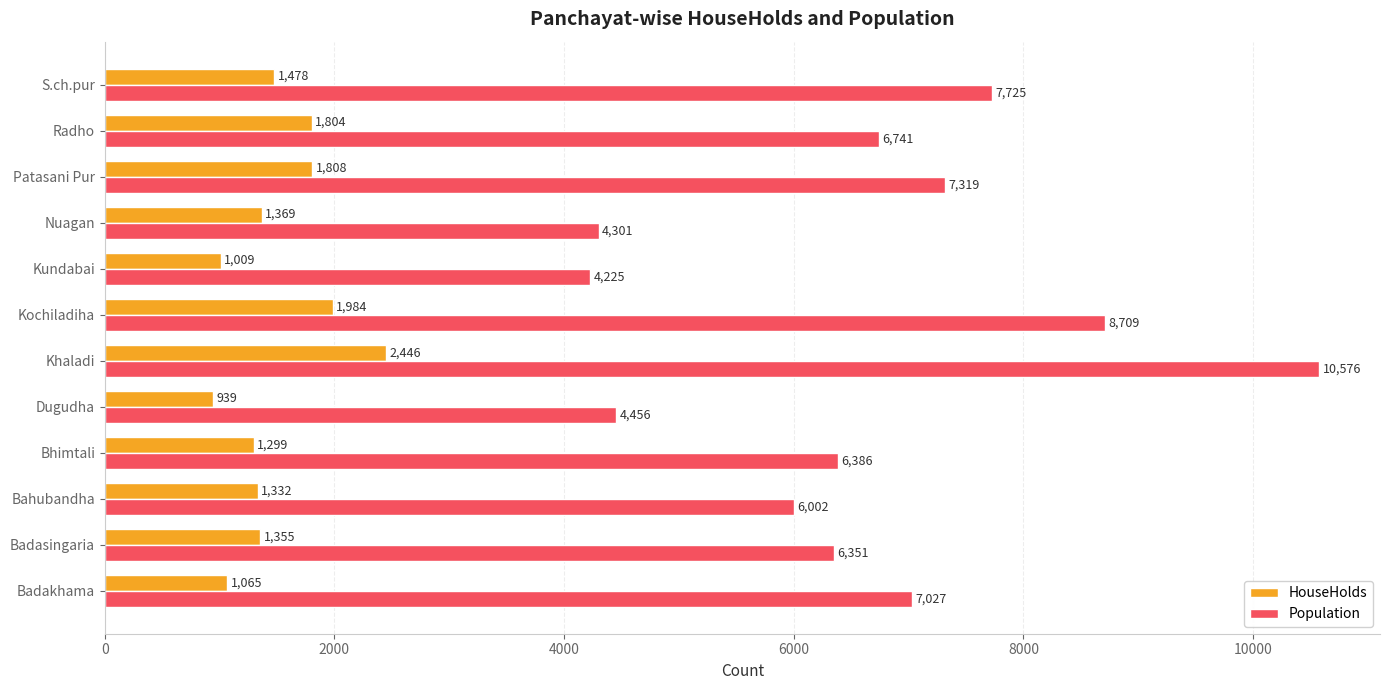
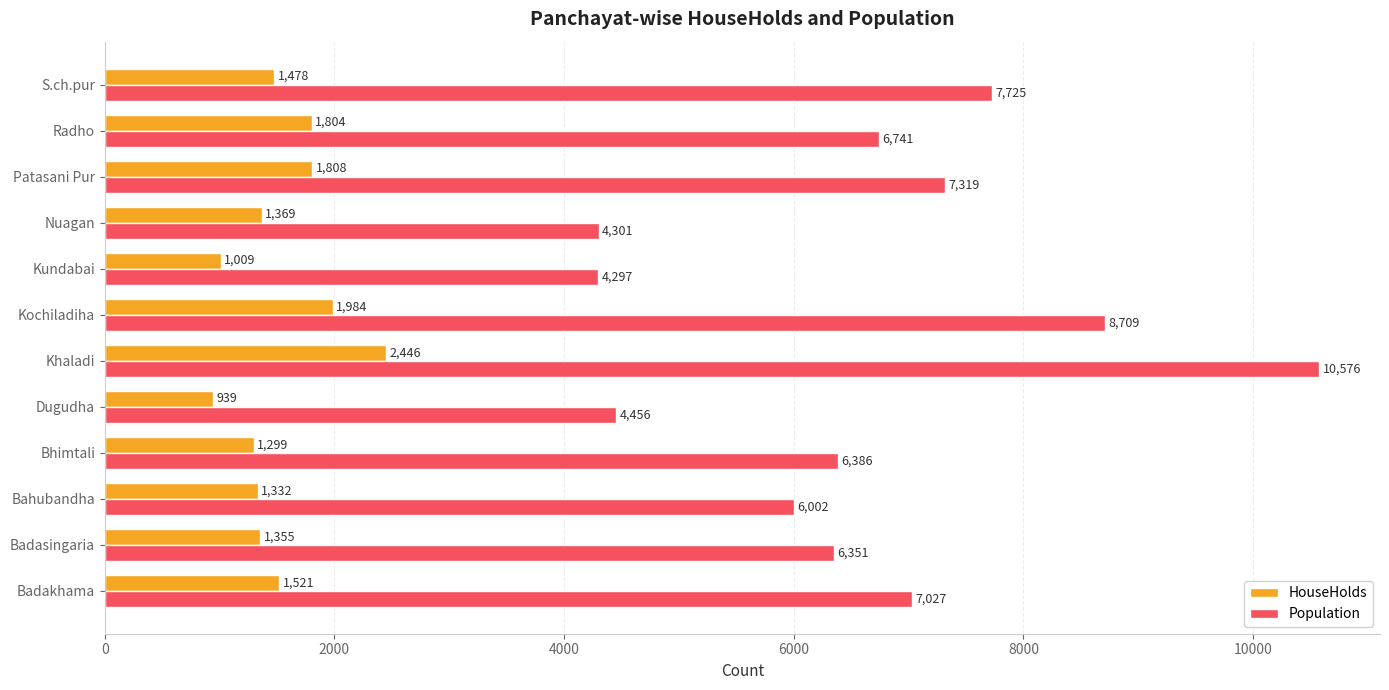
Population, Kundabai: 4,225 -> 4,297
HouseHolds, Badakhama: 1,065 -> 1,521
